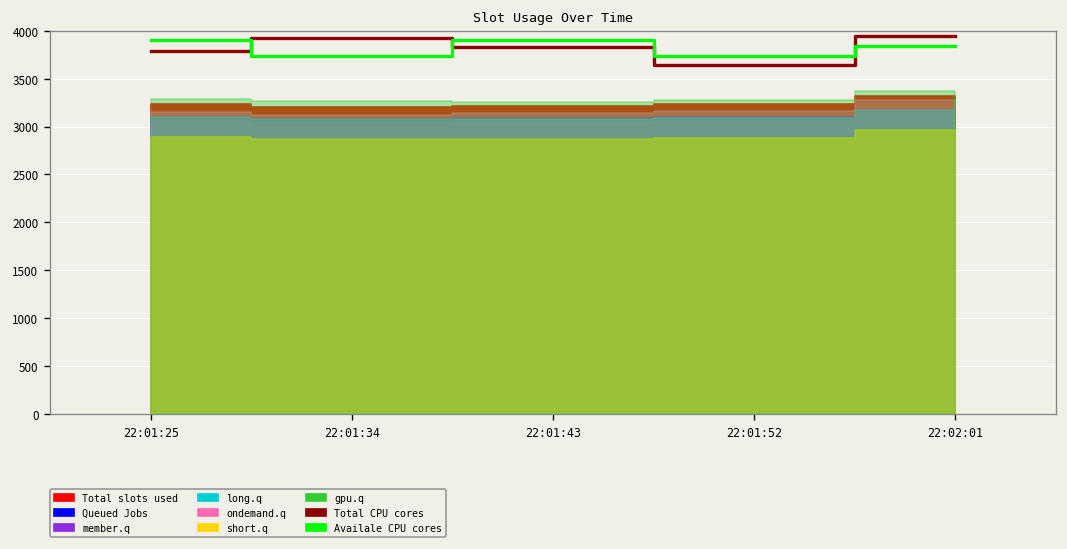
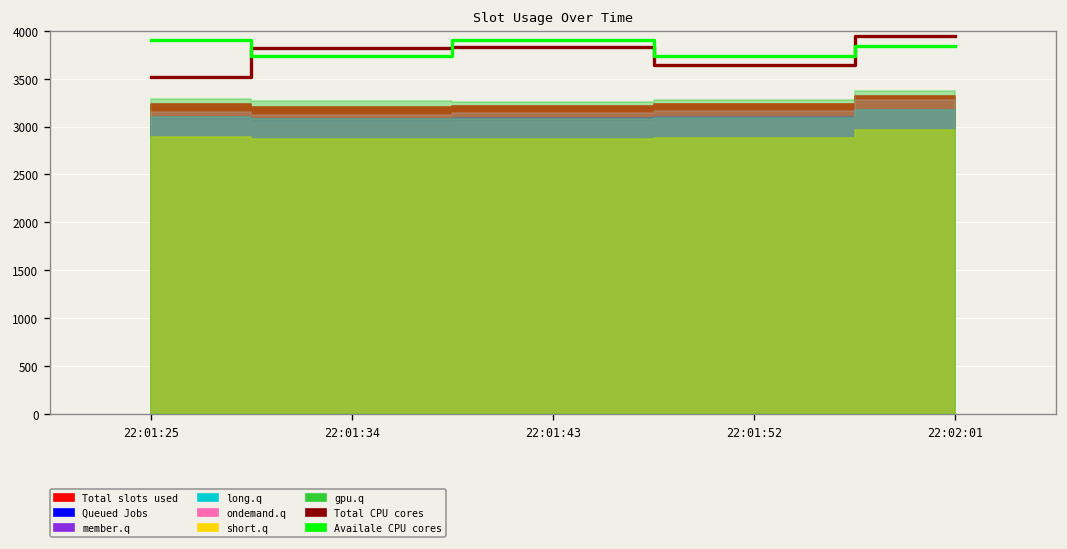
Total CPU cores, 22:01:25: 3800 -> 3500
Total CPU cores, 22:01:34: 3900 -> 3800
